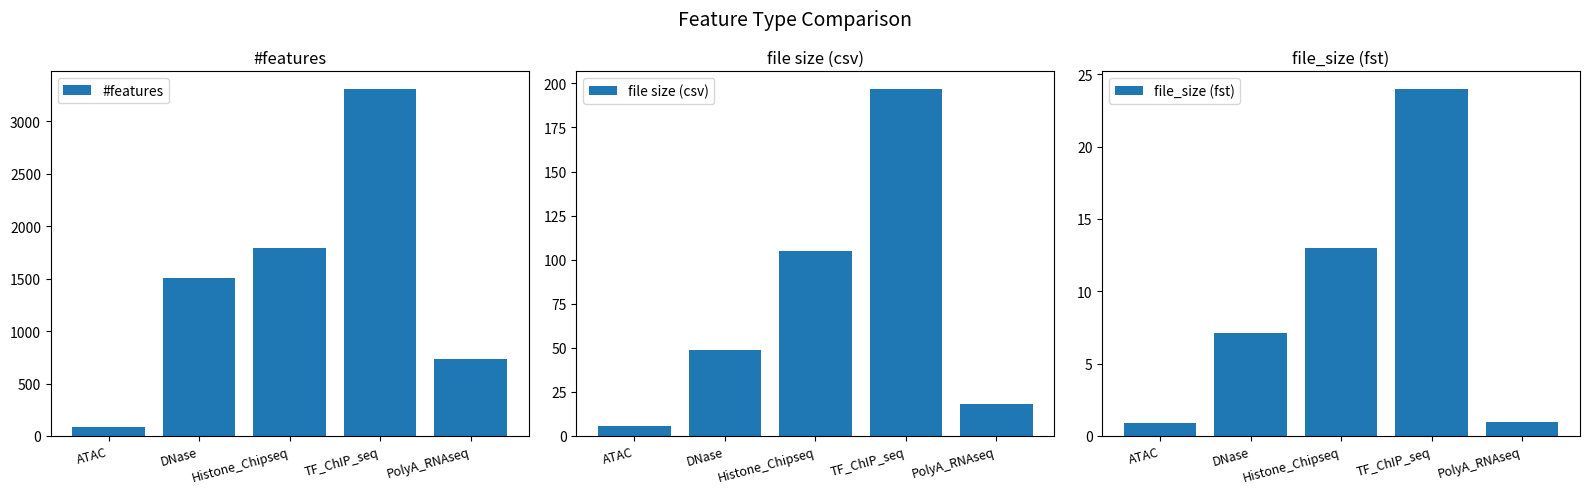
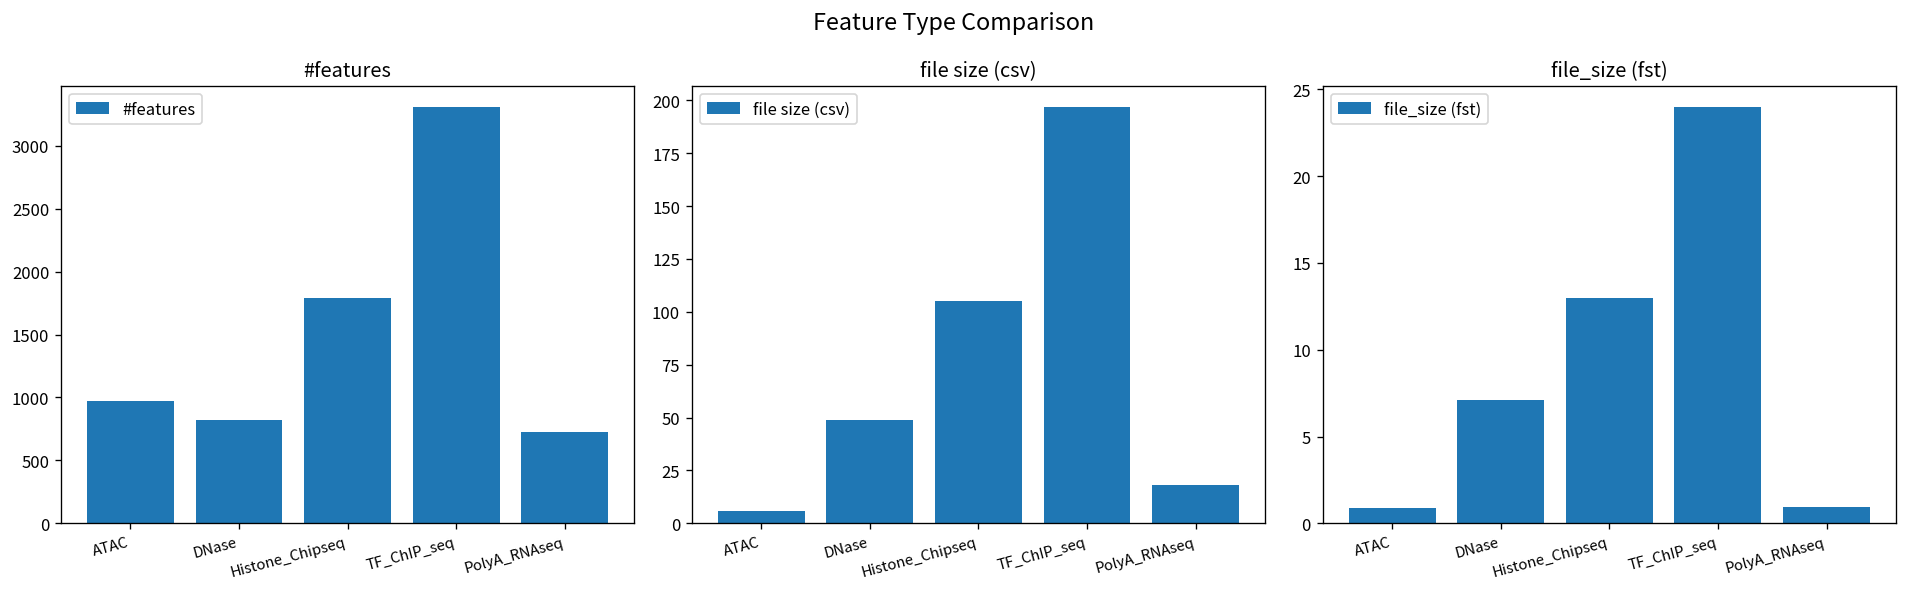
#features, ATAC: 90 -> 970
#features, DNase: 1510 -> 820
